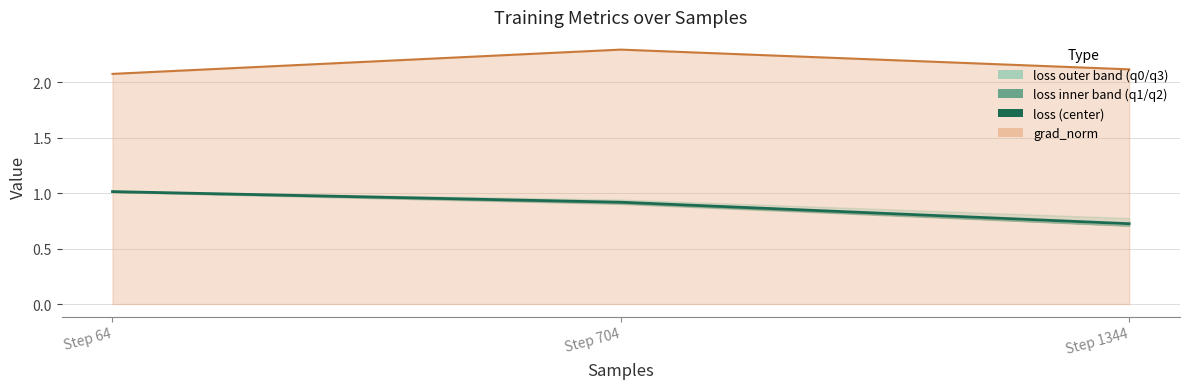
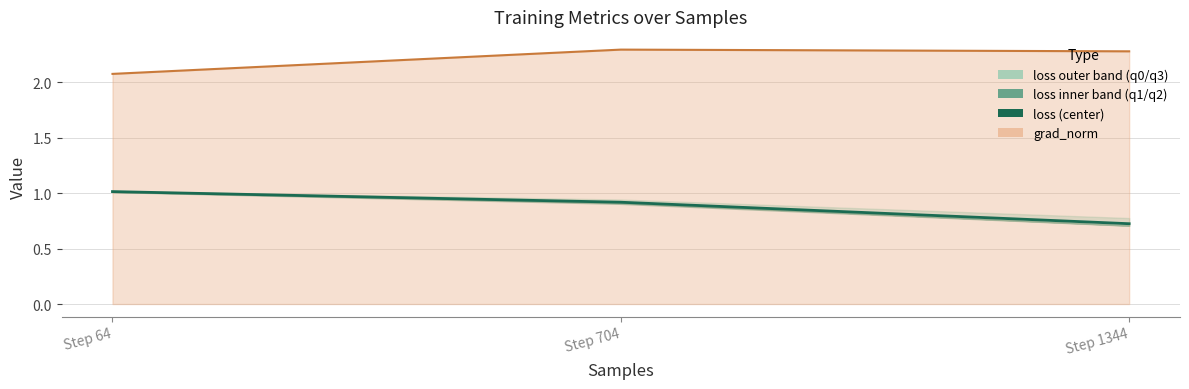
grad_norm, Step 1344: 2.11 -> 2.28
